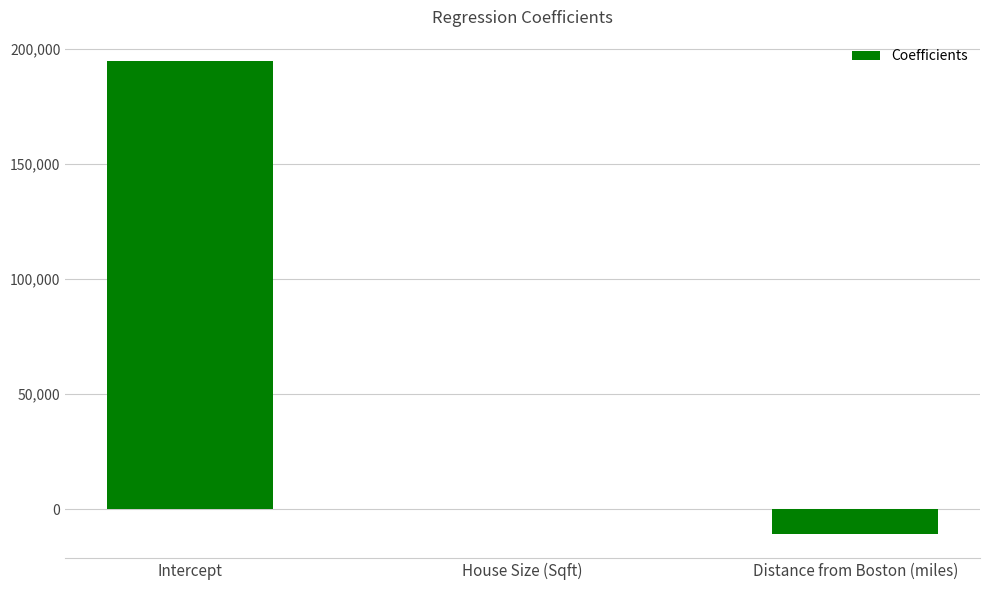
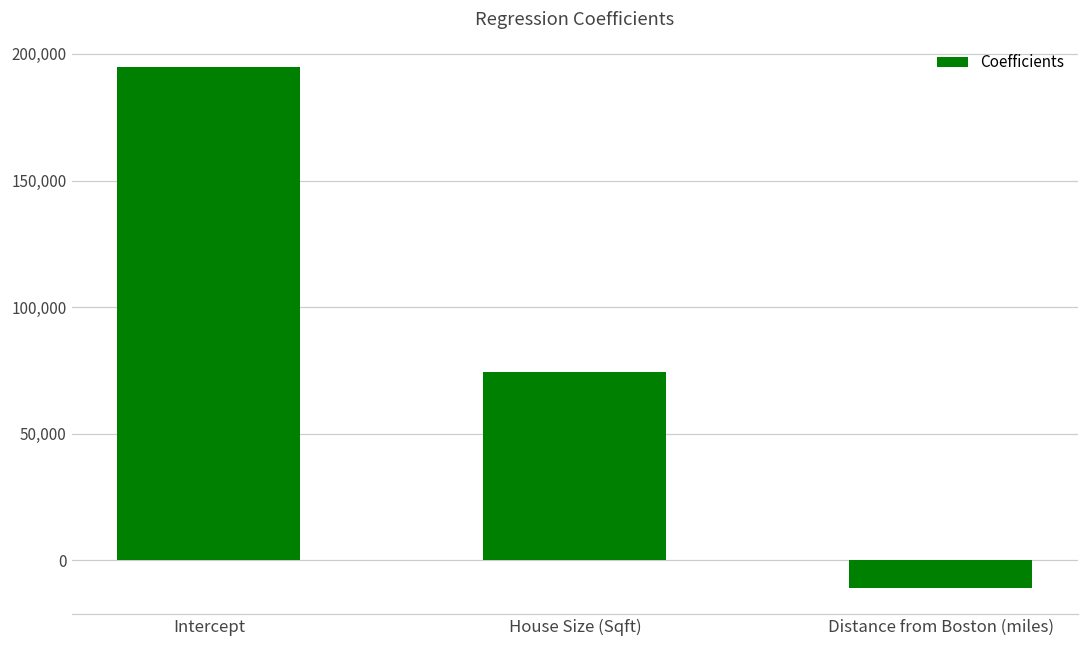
House Size (Sqft): 0 -> 74,000
